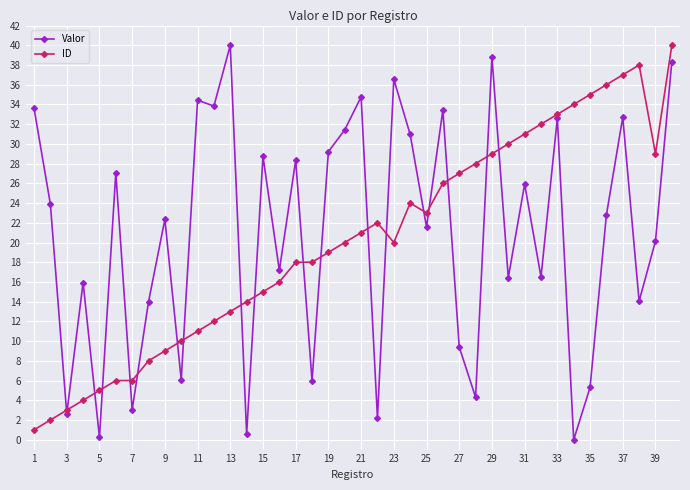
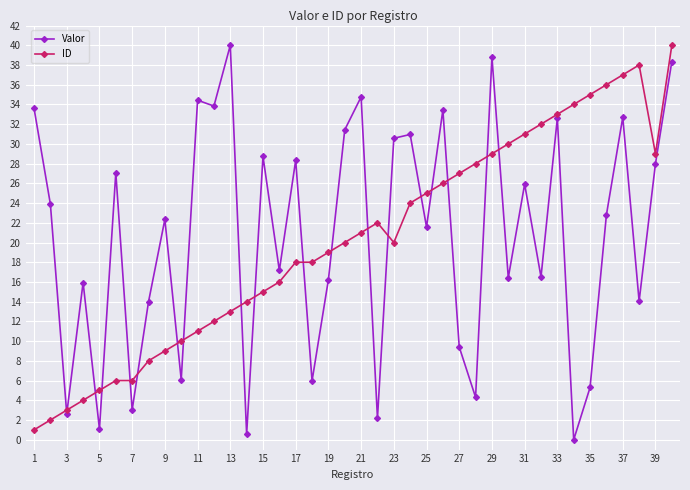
Valor, 5: 0 -> 1
Valor, 19: 29 -> 16
Valor, 23: 37 -> 31
ID, 25: 23 -> 25
Valor, 39: 20 -> 28
